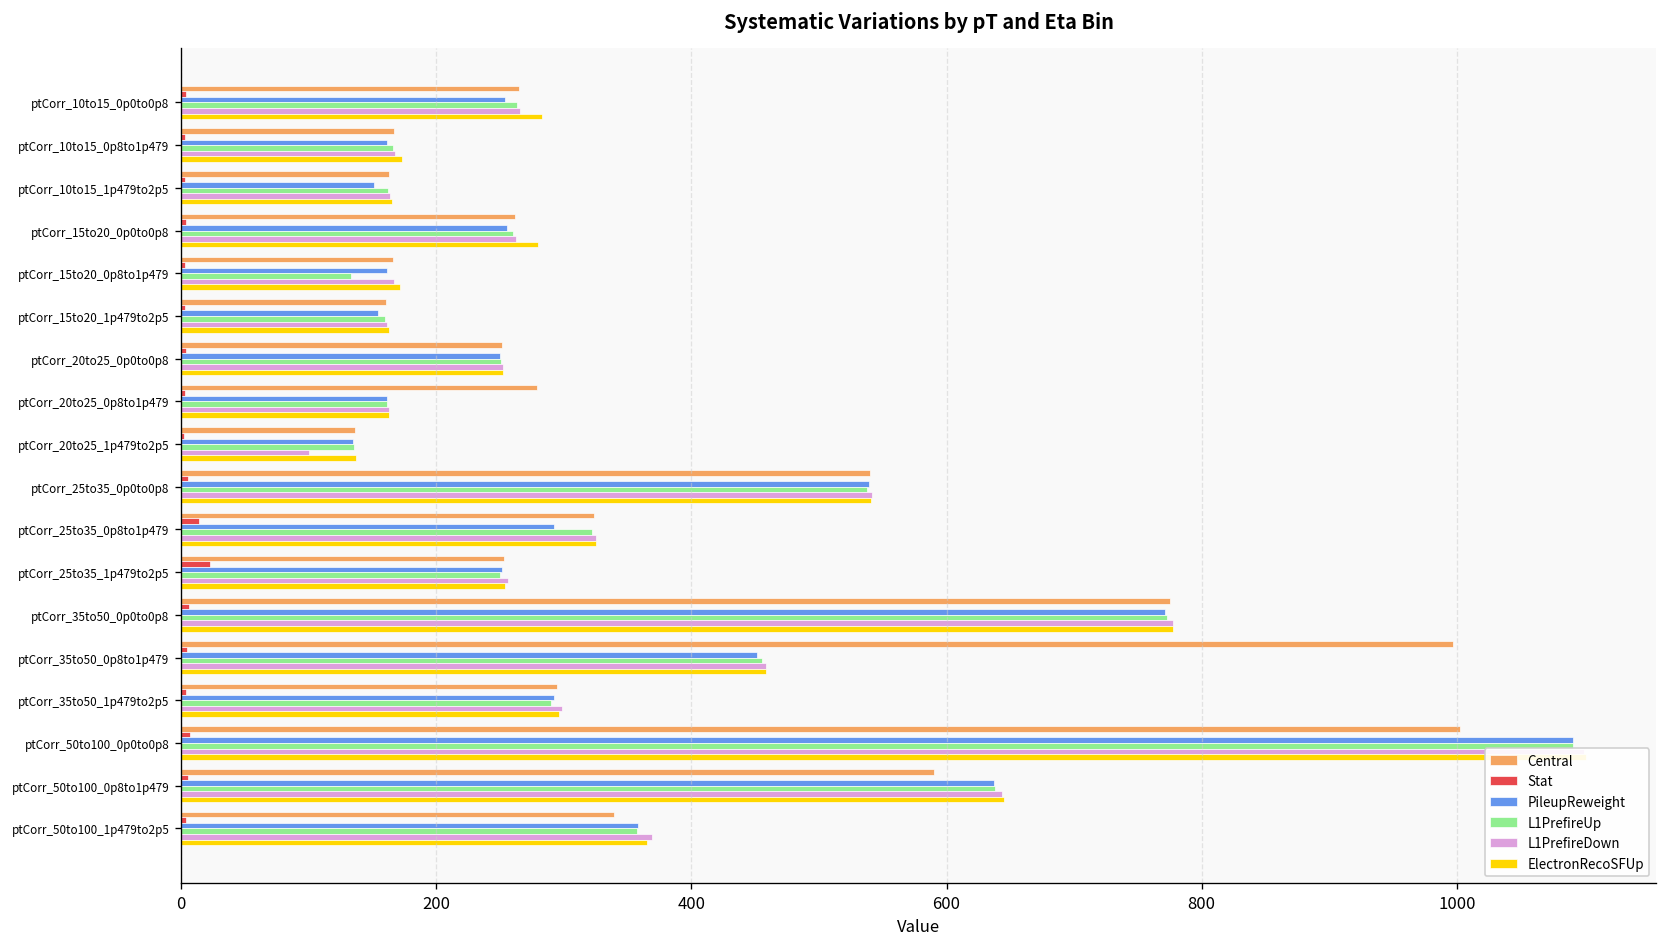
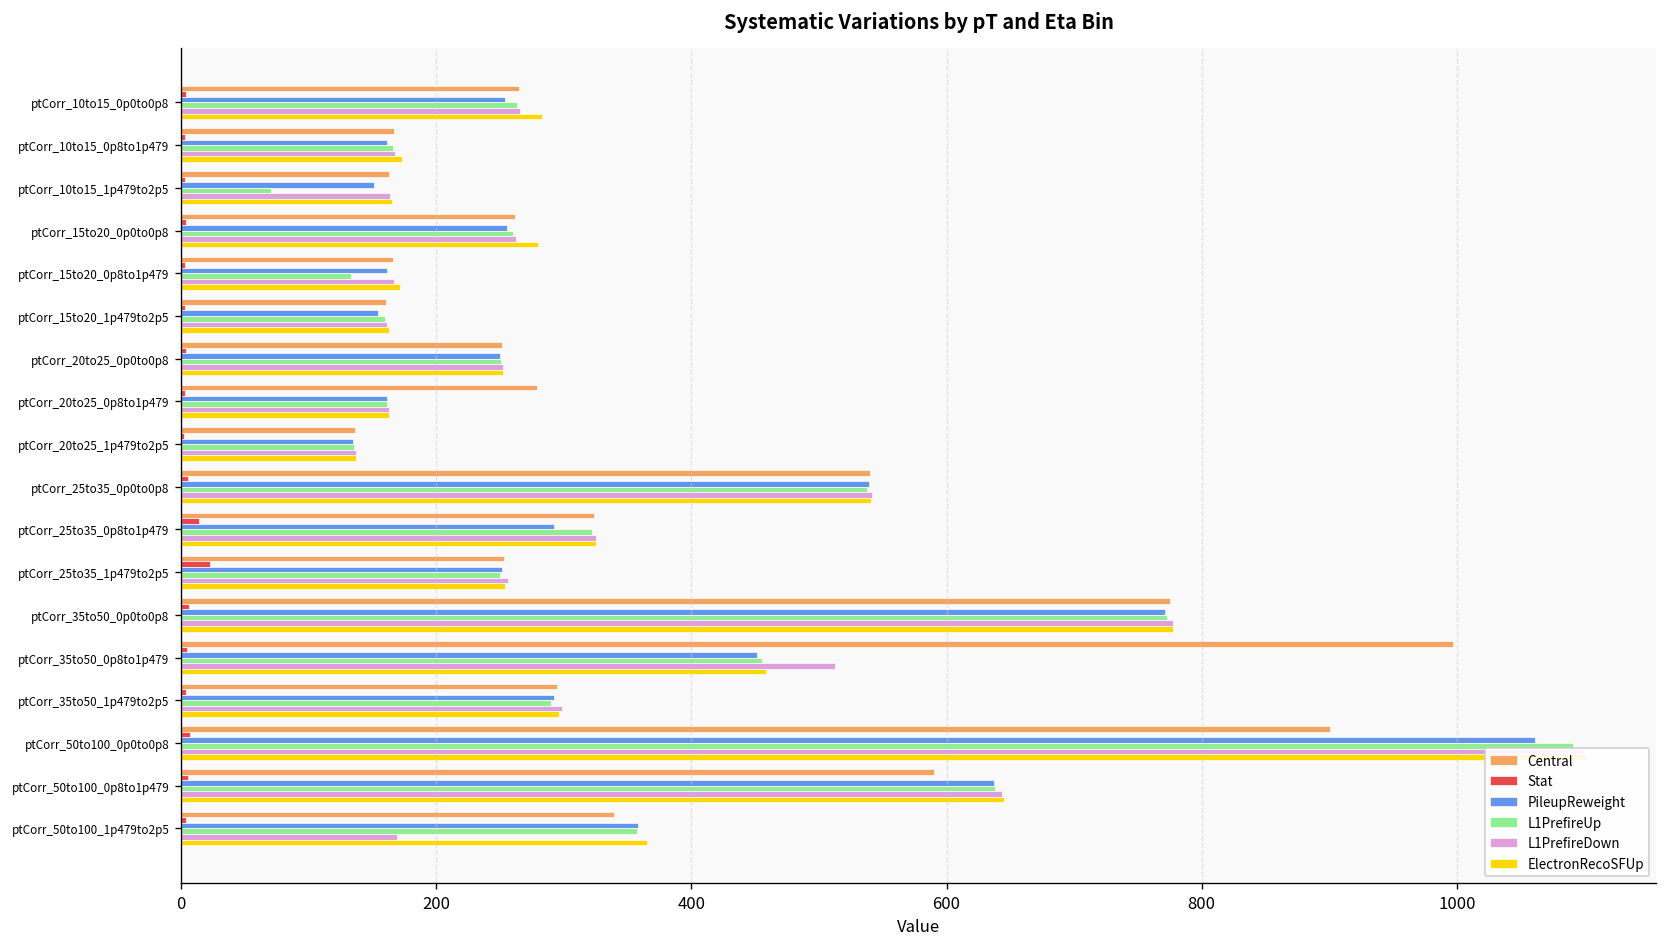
L1PrefireUp, ptCorr_10to15_1p479to2p5: 163 -> 70
L1PrefireDown, ptCorr_20to25_1p479to2p5: 100 -> 137
L1PrefireDown, ptCorr_35to50_0p8to1p479: 458 -> 513
Central, ptCorr_50to100_0p0to0p8: 1003 -> 901
PileupReweight, ptCorr_50to100_0p0to0p8: 1091 -> 1061
L1PrefireDown, ptCorr_50to100_1p479to2p5: 369 -> 169
